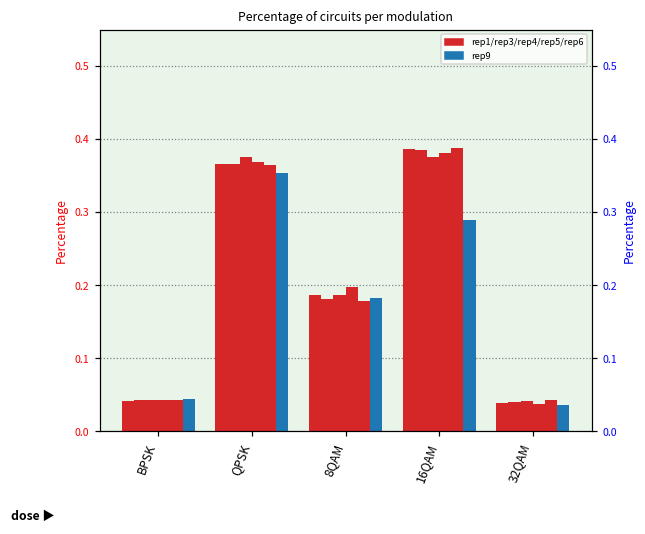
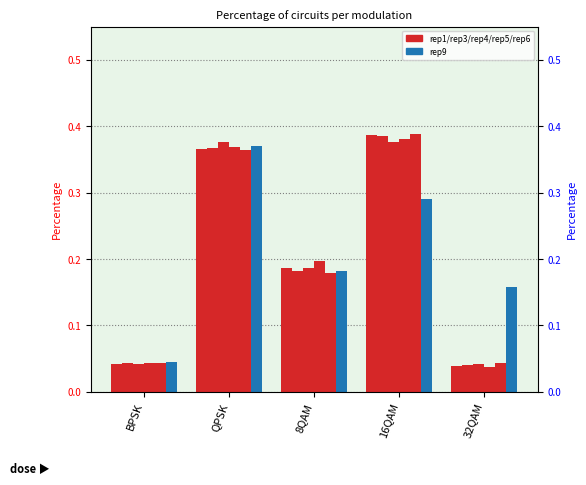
rep9, QPSK: 0.35 -> 0.37
rep9, 32QAM: 0.04 -> 0.16
